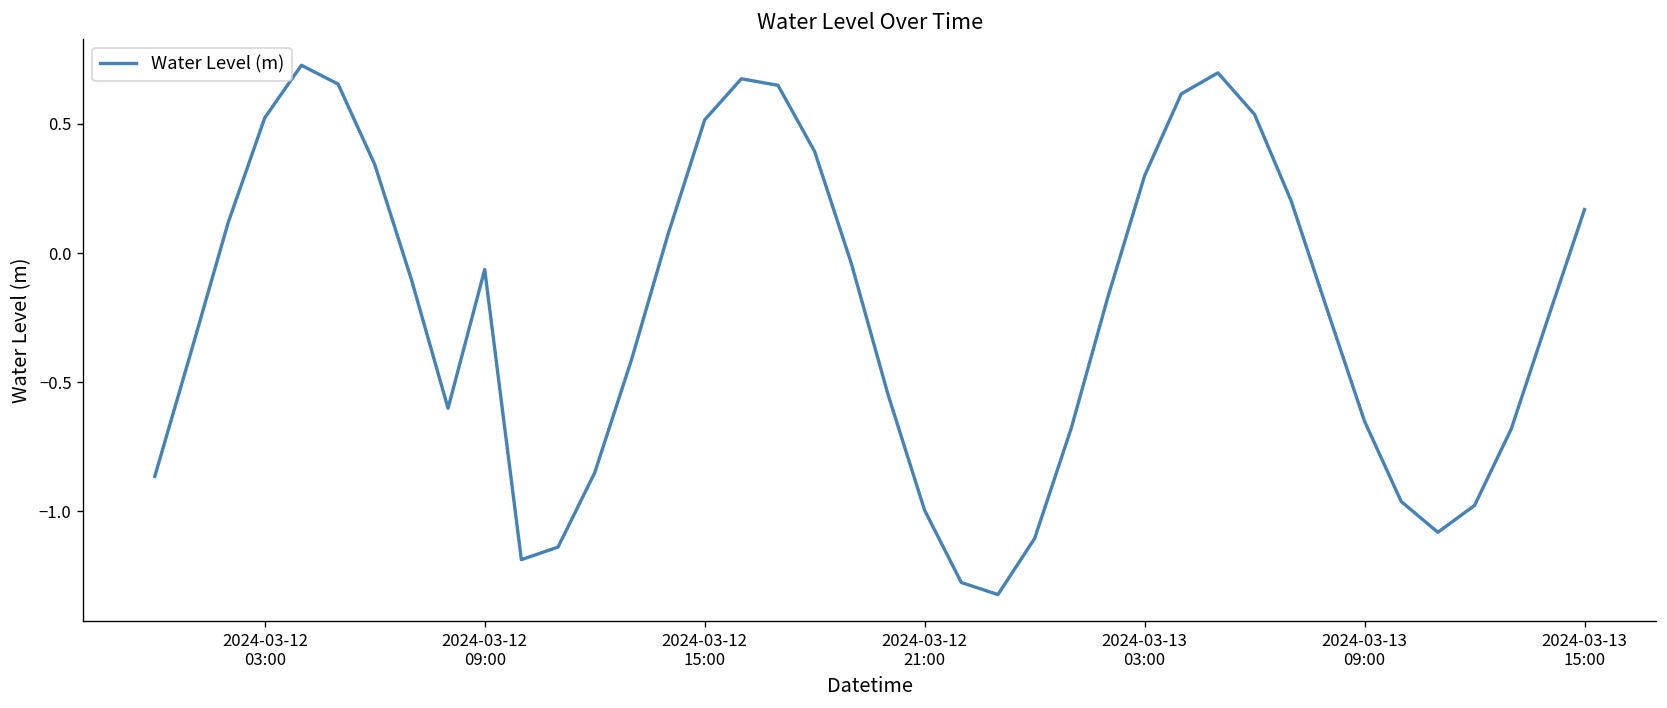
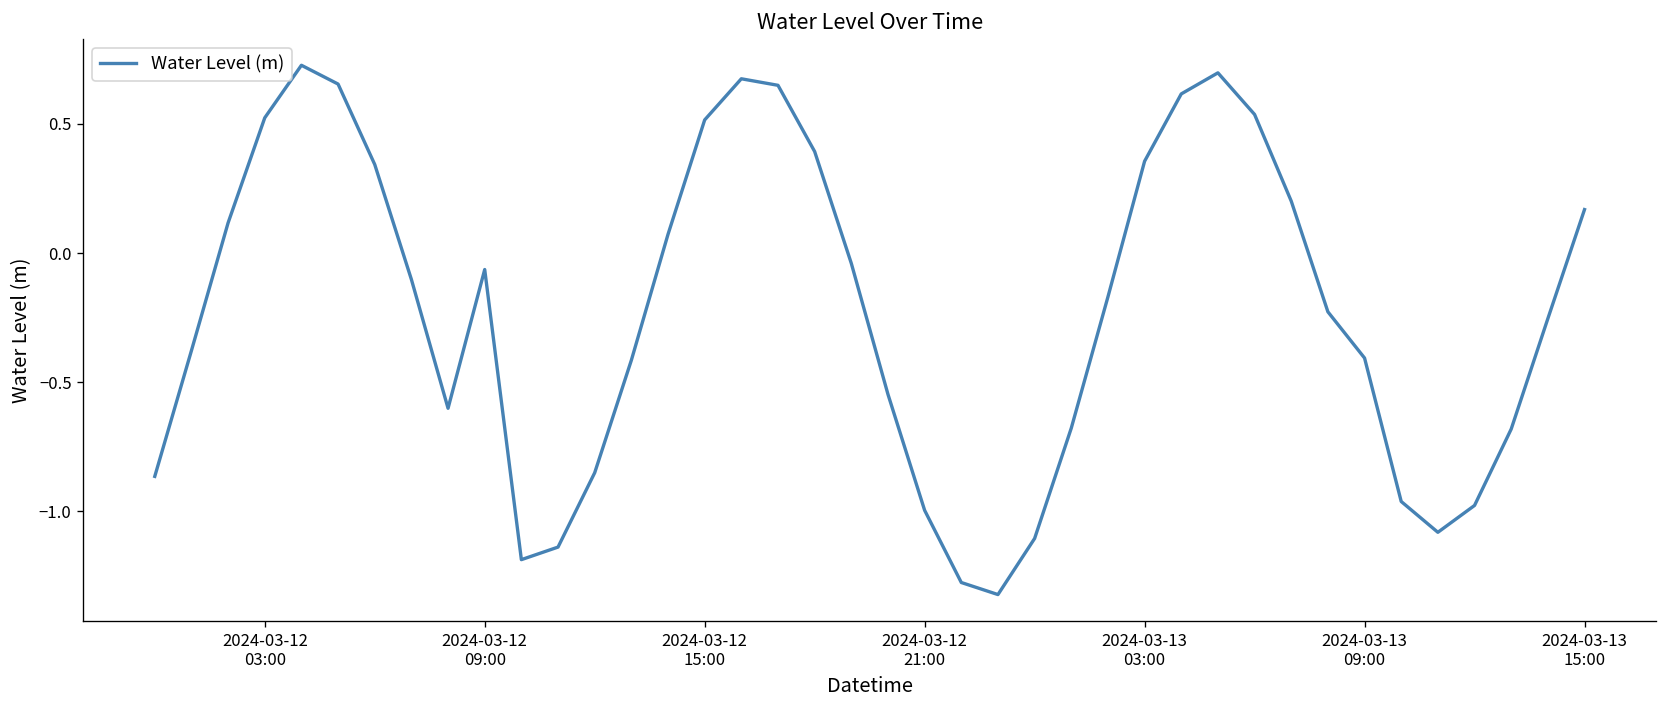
2024-03-13 03:00: 0.30 -> 0.36
2024-03-13 09:00: -0.65 -> -0.41
